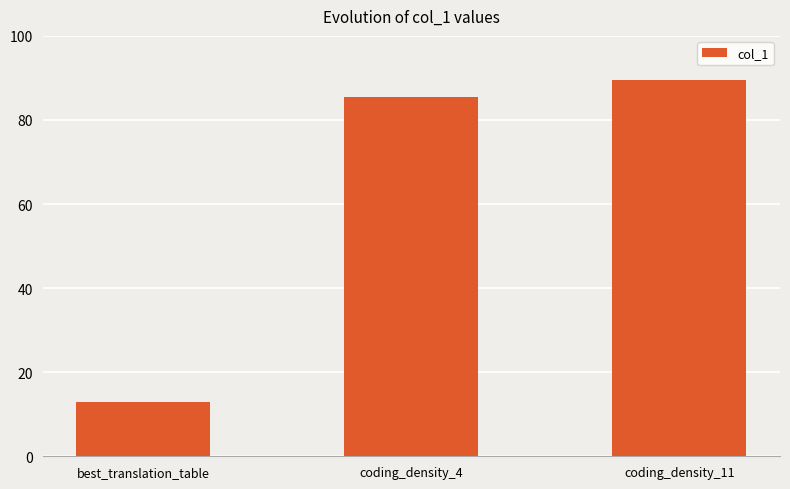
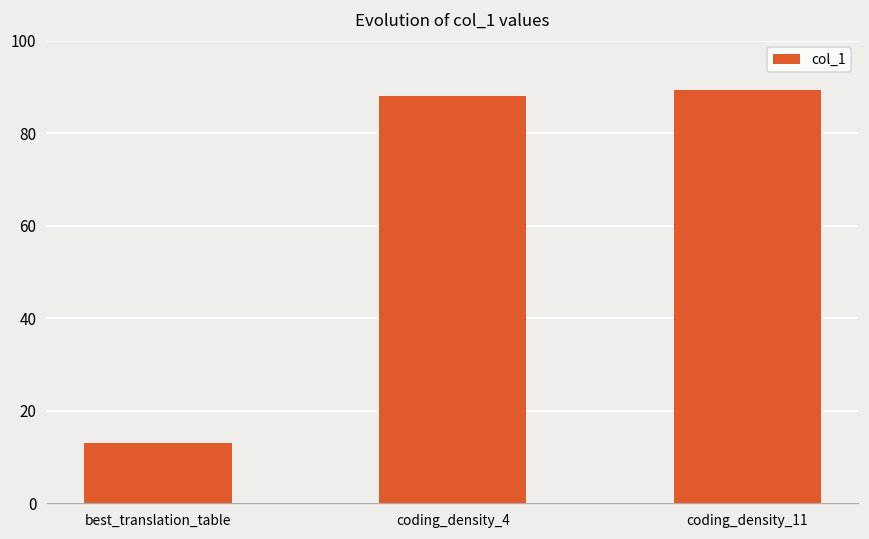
coding_density_4: 86 -> 88
